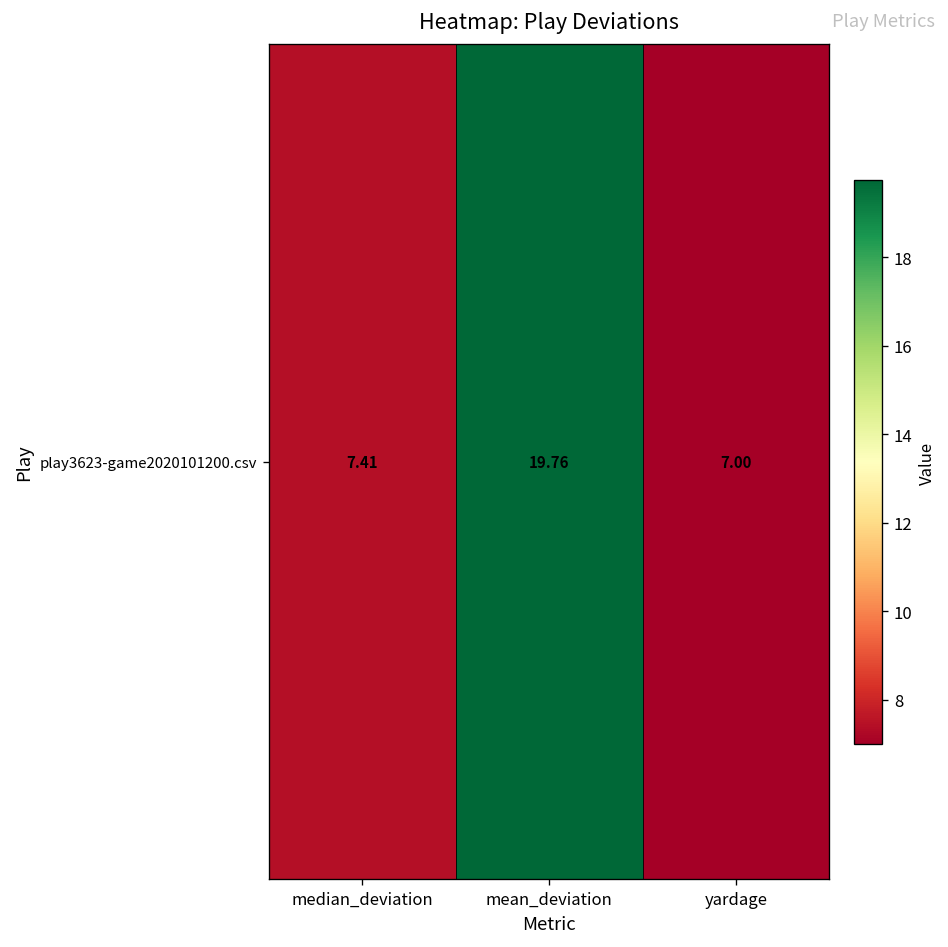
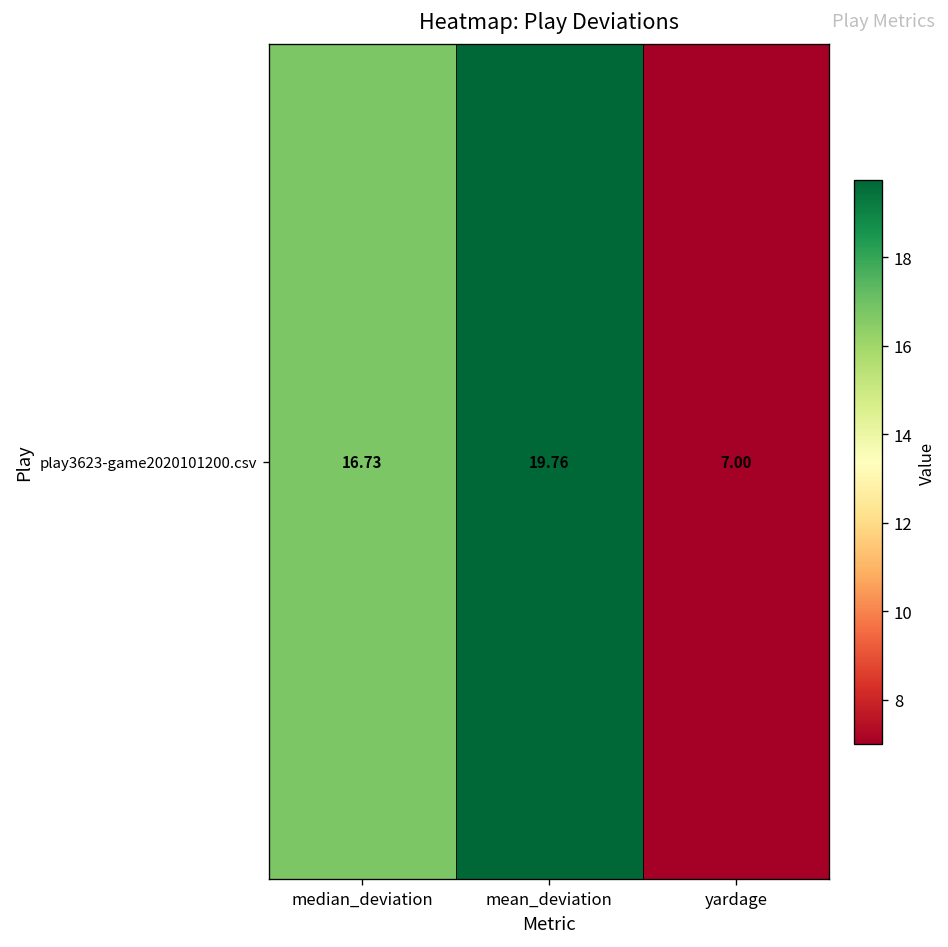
play3623-game2020101200.csv, median_deviation: 7.41 -> 16.73
